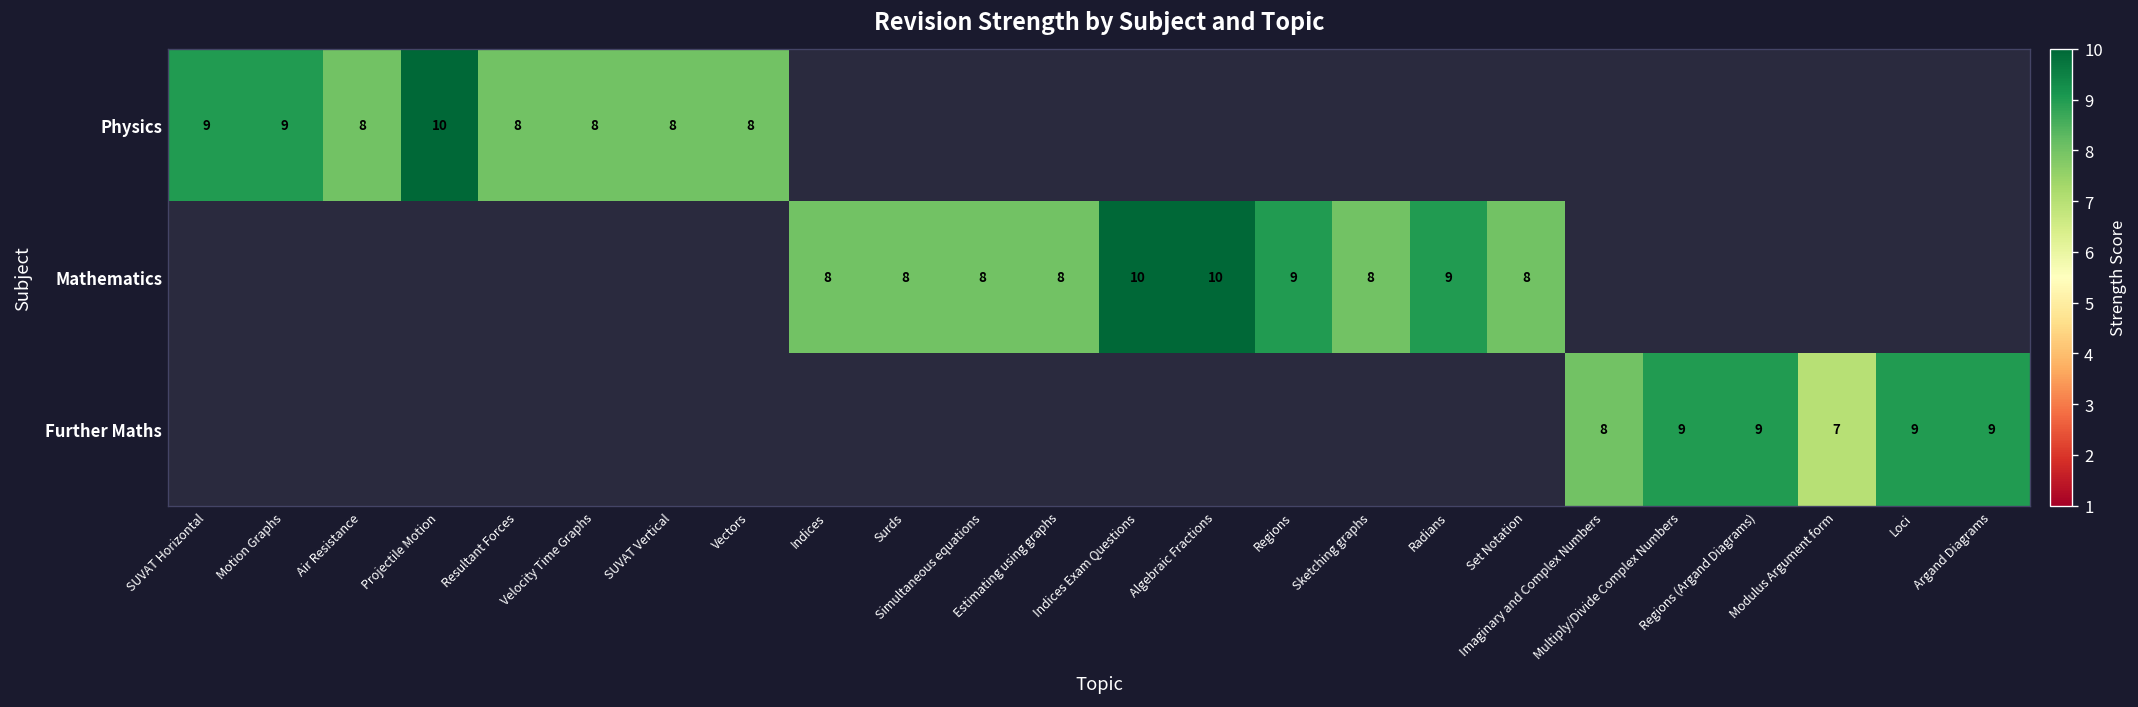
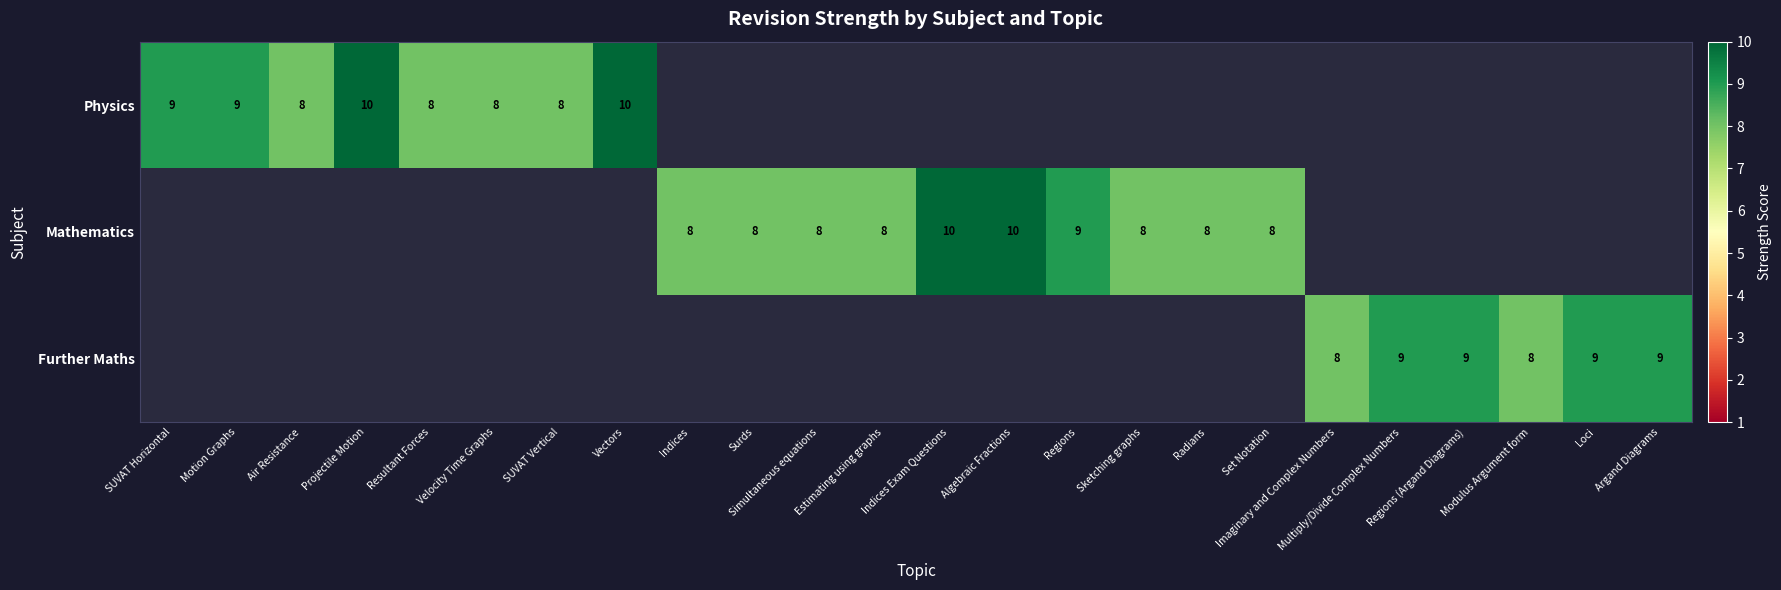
Physics, Vectors: 8 -> 10
Mathematics, Radians: 9 -> 8
Further Maths, Modulus Argument form: 7 -> 8
